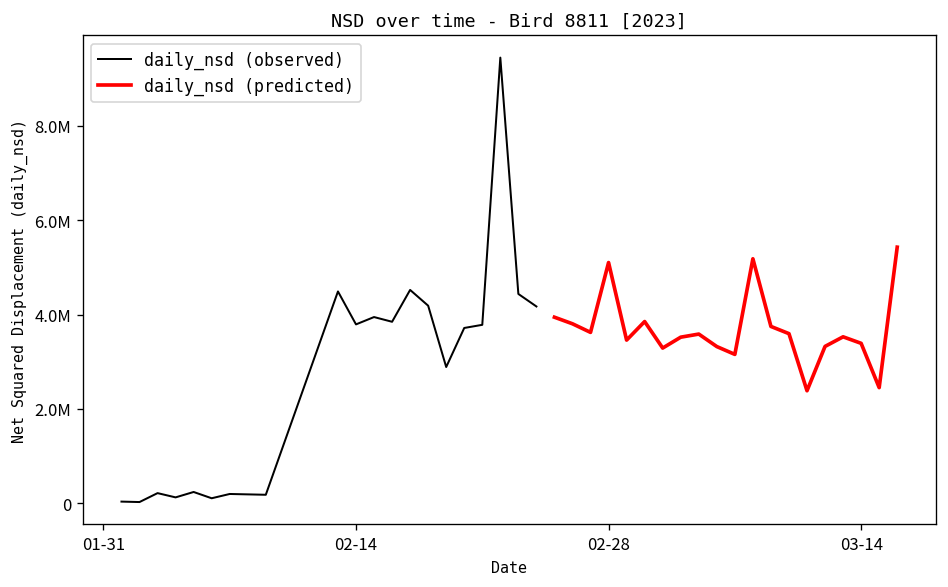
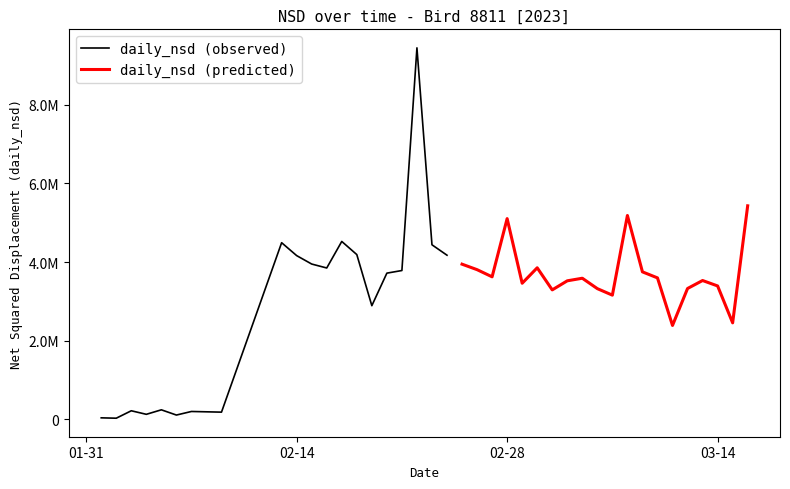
daily_nsd (observed), 02-14: 3800000 -> 4200000
